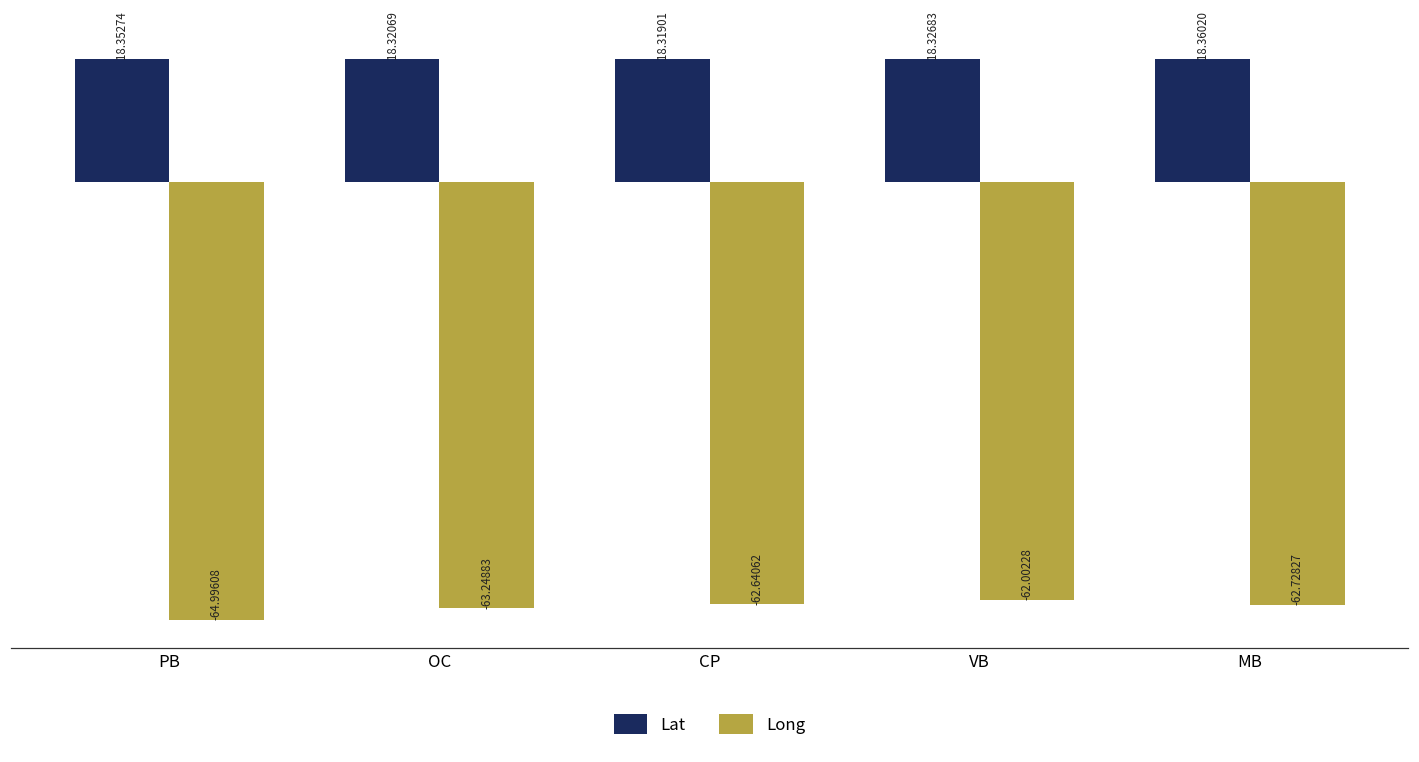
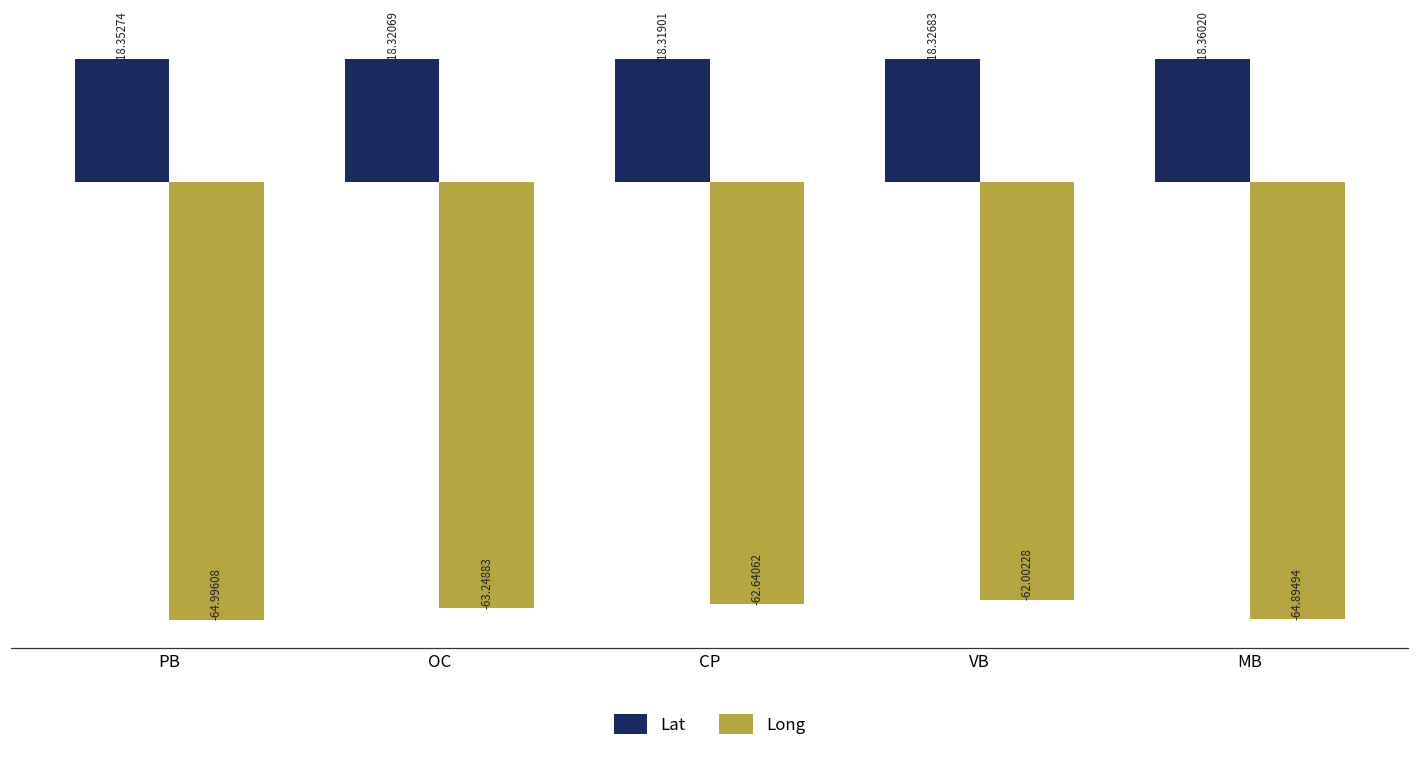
Long, MB: -62.72827 -> -64.89494
